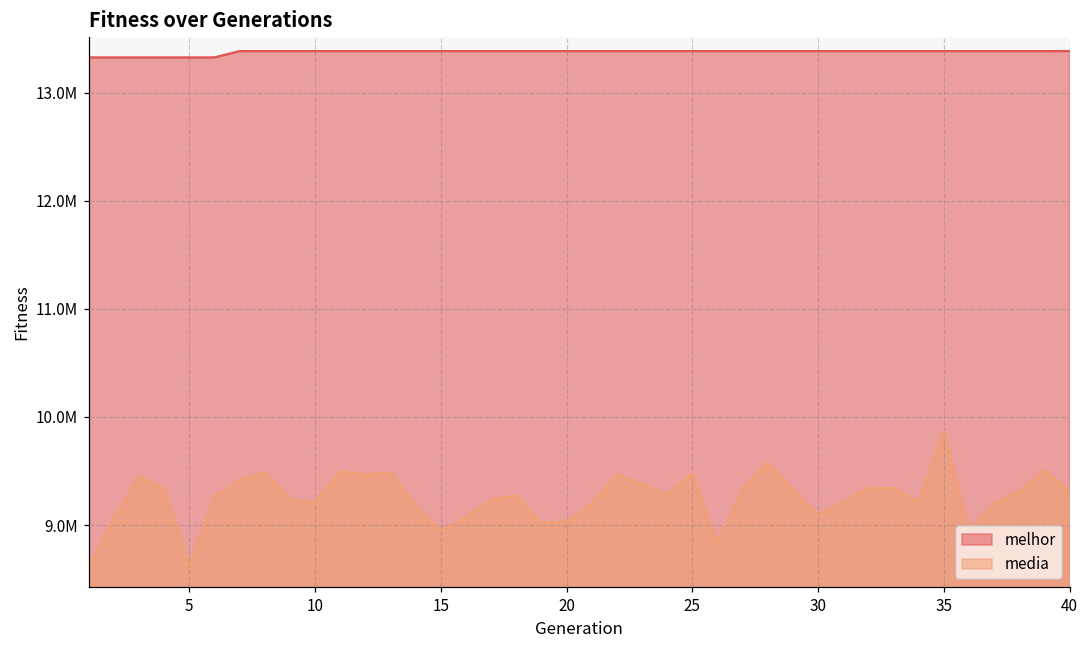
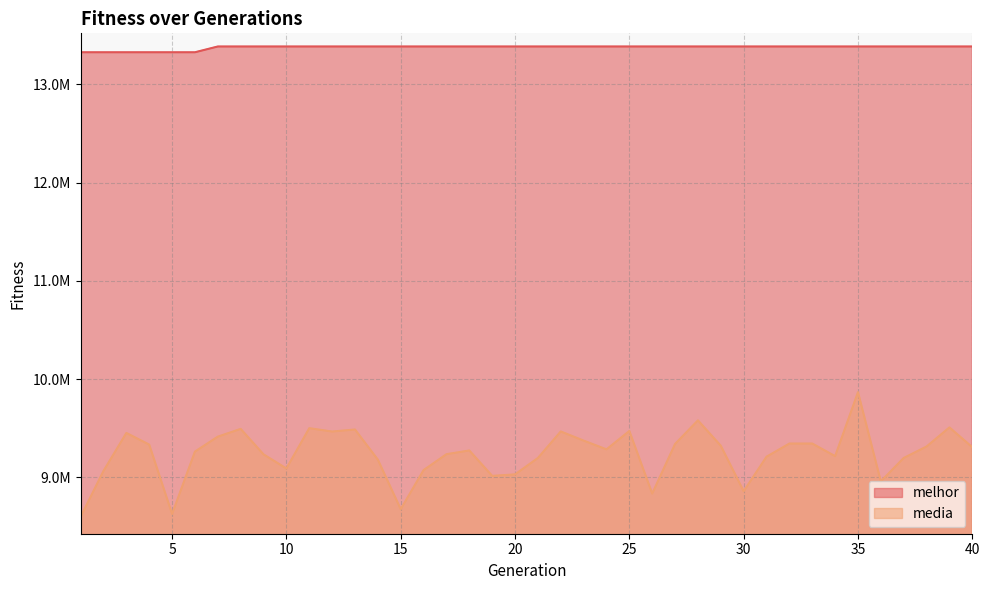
media, 10: 9200000 -> 9100000
media, 15: 8900000 -> 8700000
media, 30: 9100000 -> 8900000
